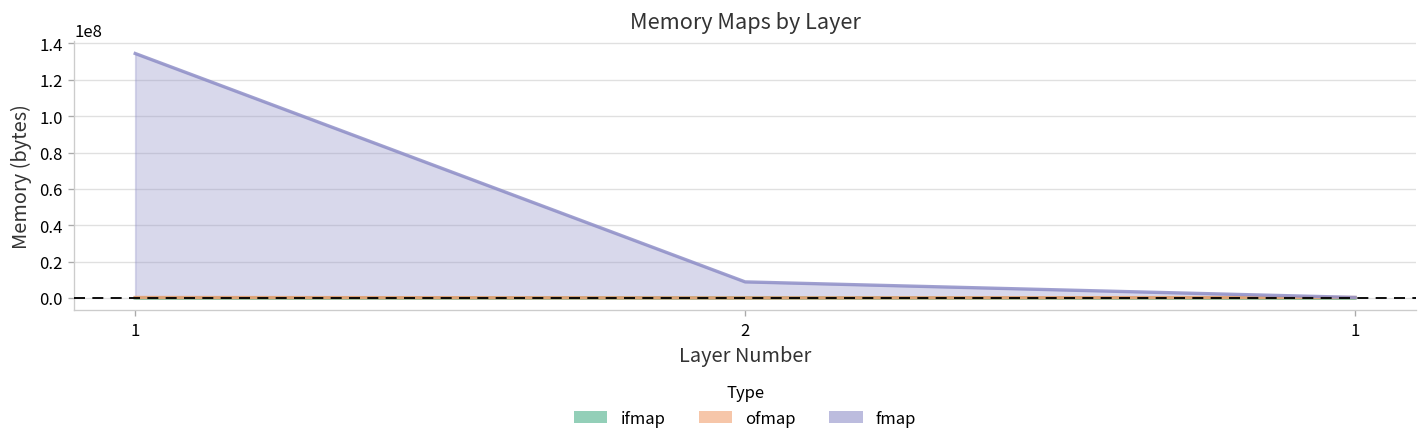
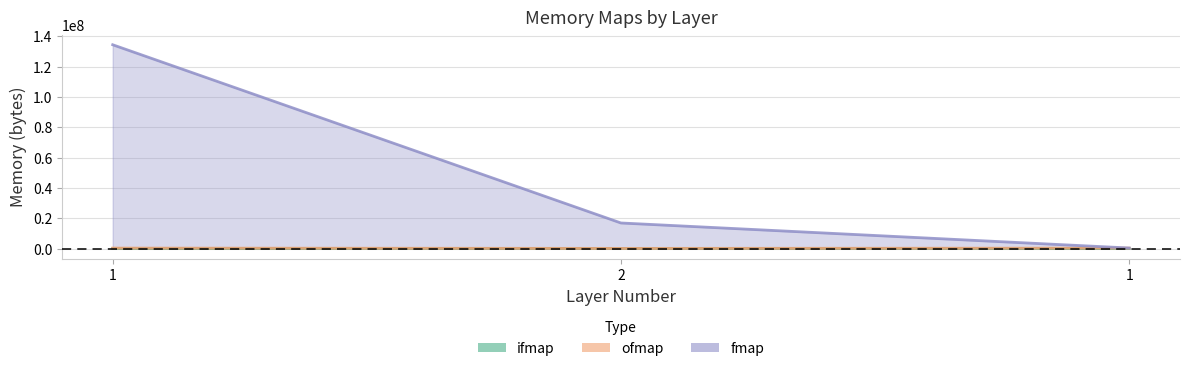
fmap, 2: 9000000 -> 17000000
